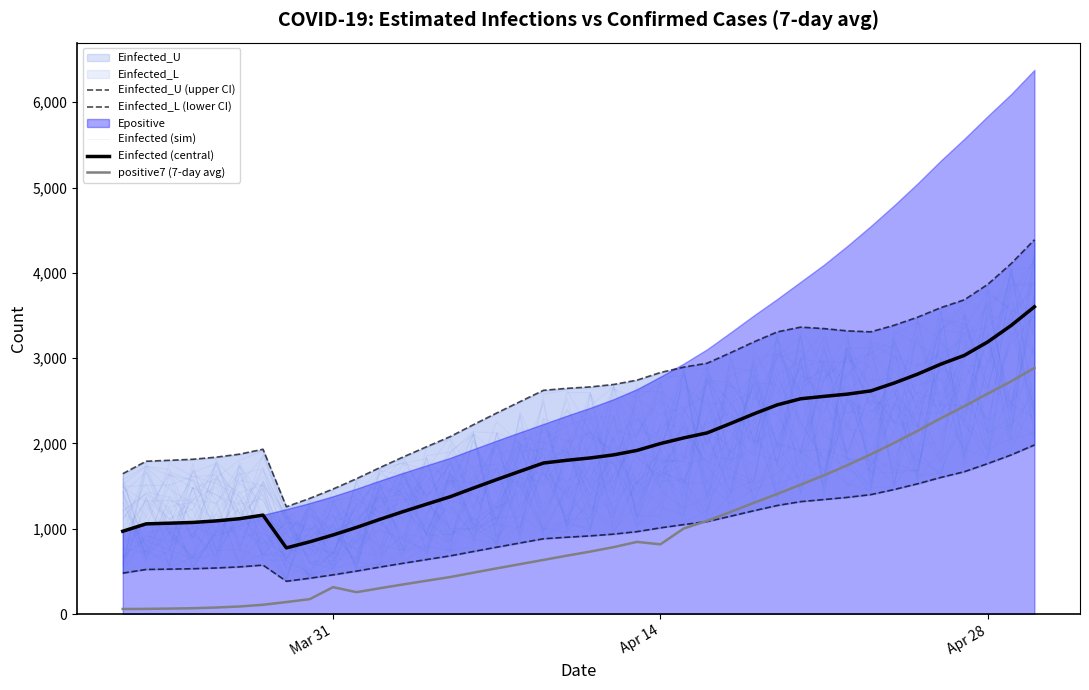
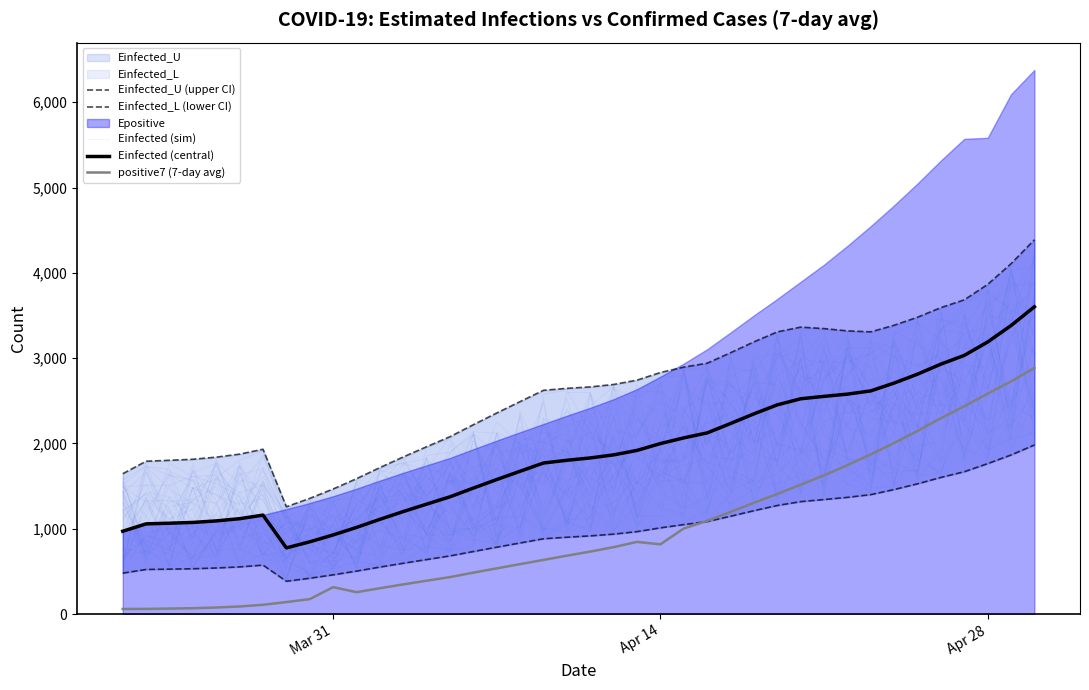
Epositive, Apr 28: 5,800 -> 5,600
